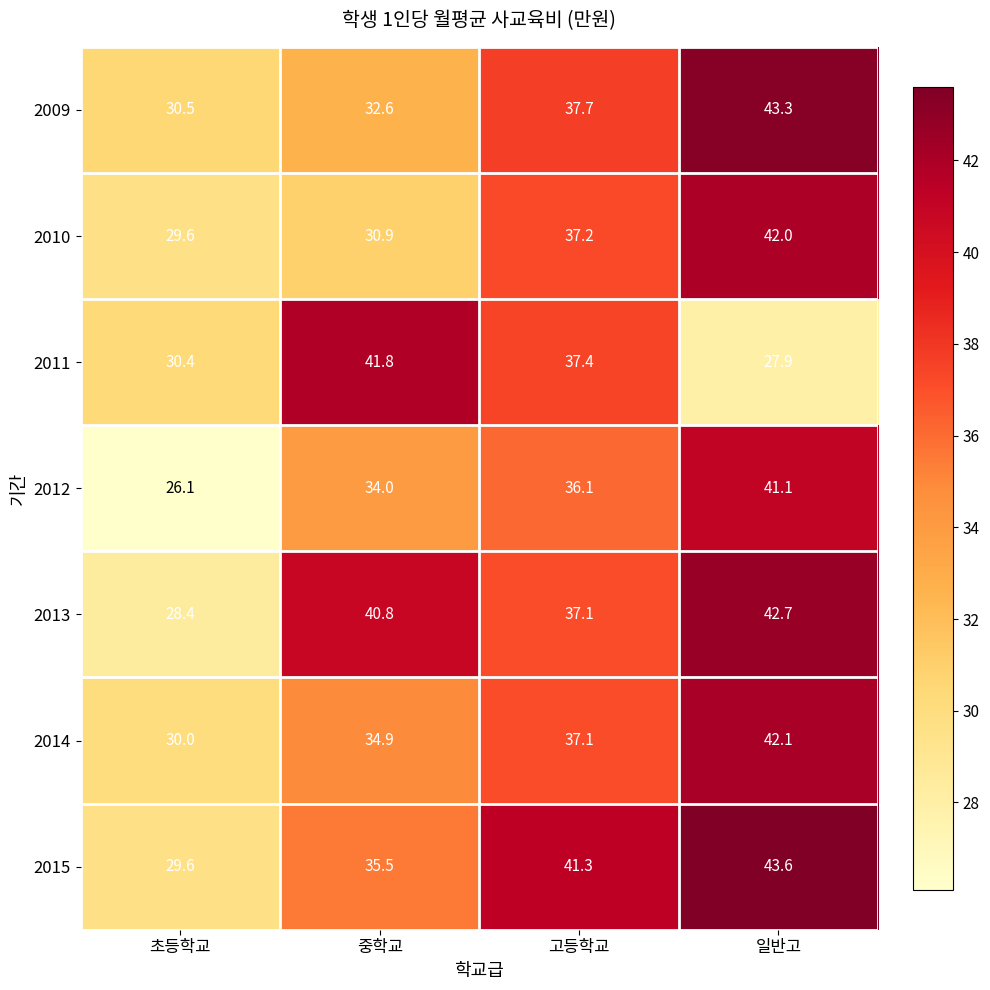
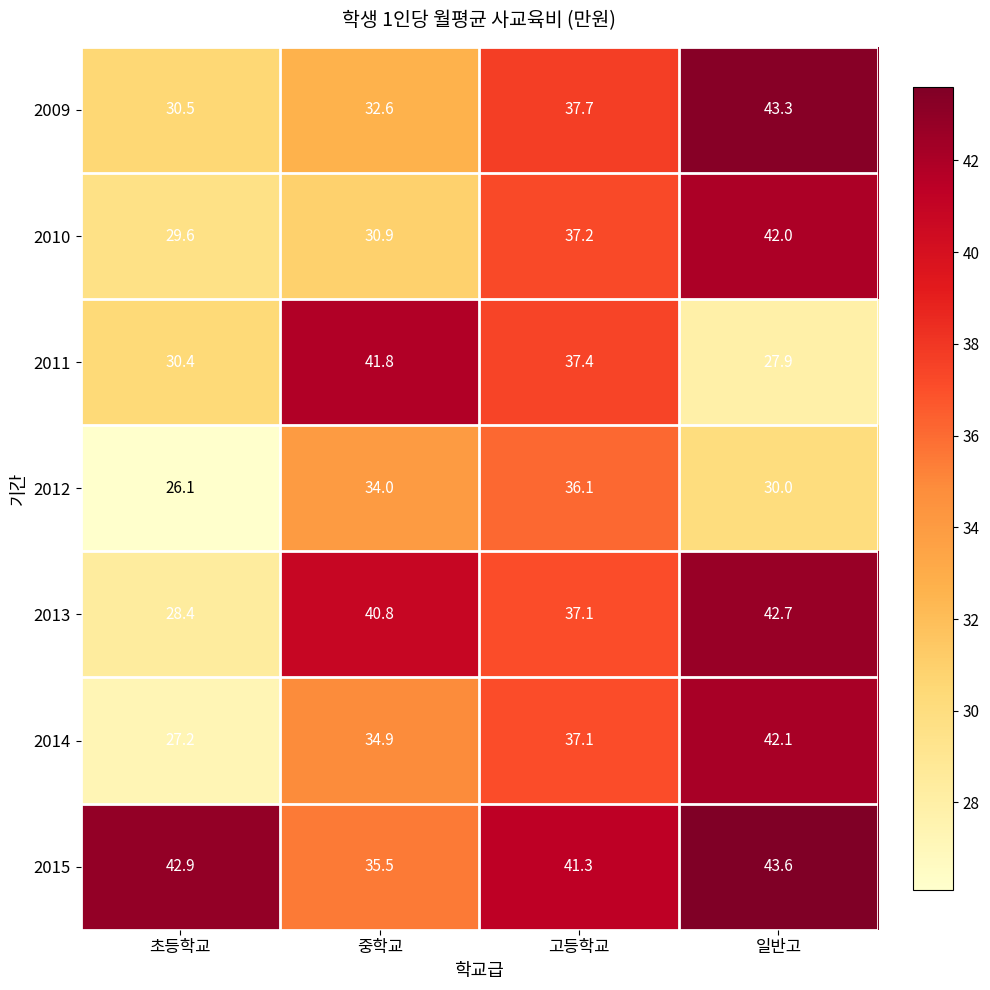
2012, 일반고: 41.1 -> 30.0
2014, 초등학교: 30.0 -> 27.2
2015, 초등학교: 29.6 -> 42.9
